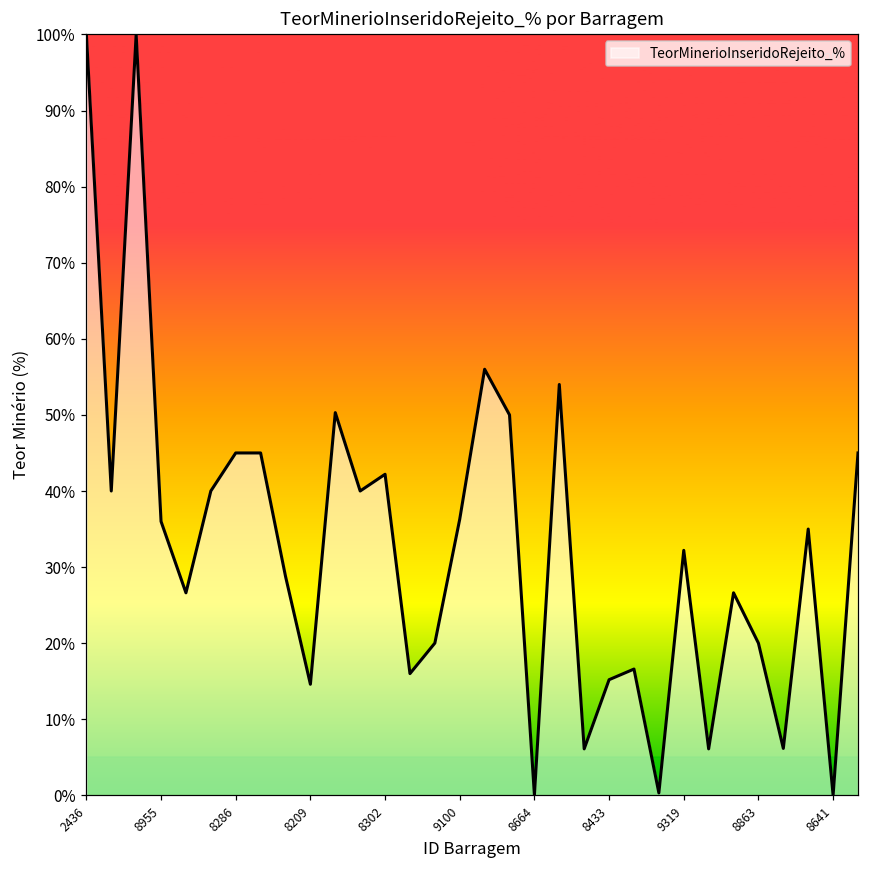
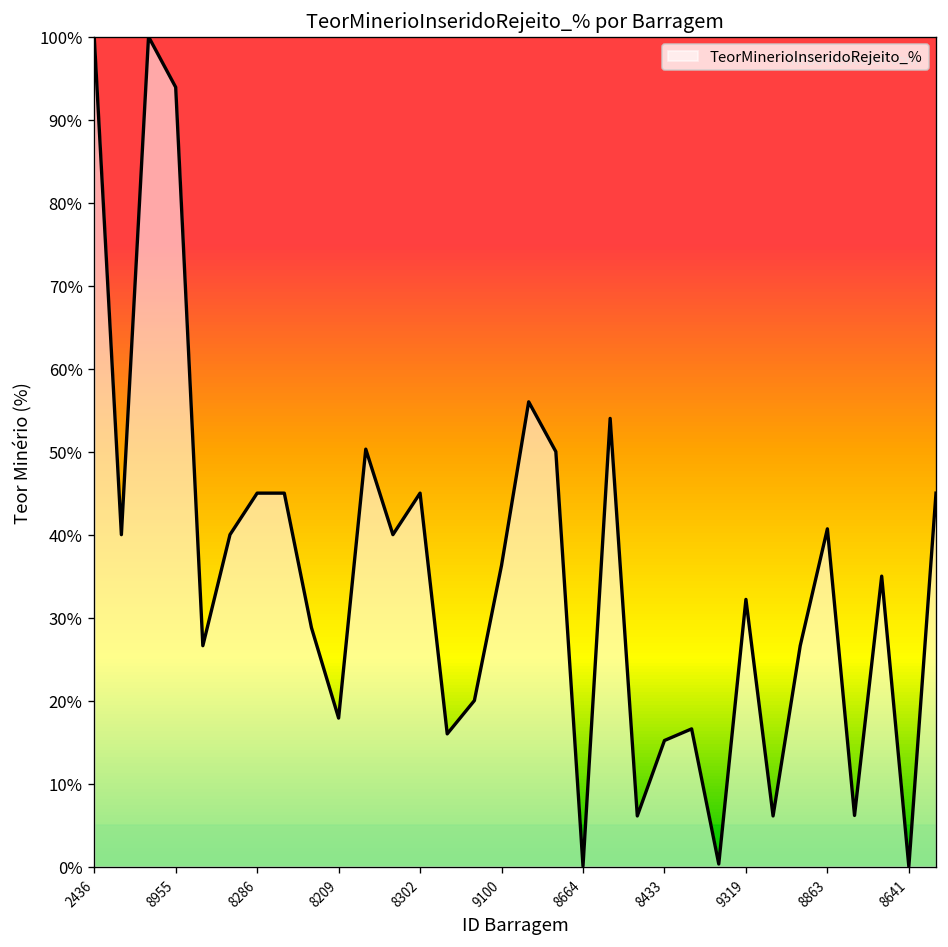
8955: 36% -> 94%
8209: 15% -> 18%
8302: 42% -> 45%
8863: 20% -> 41%
